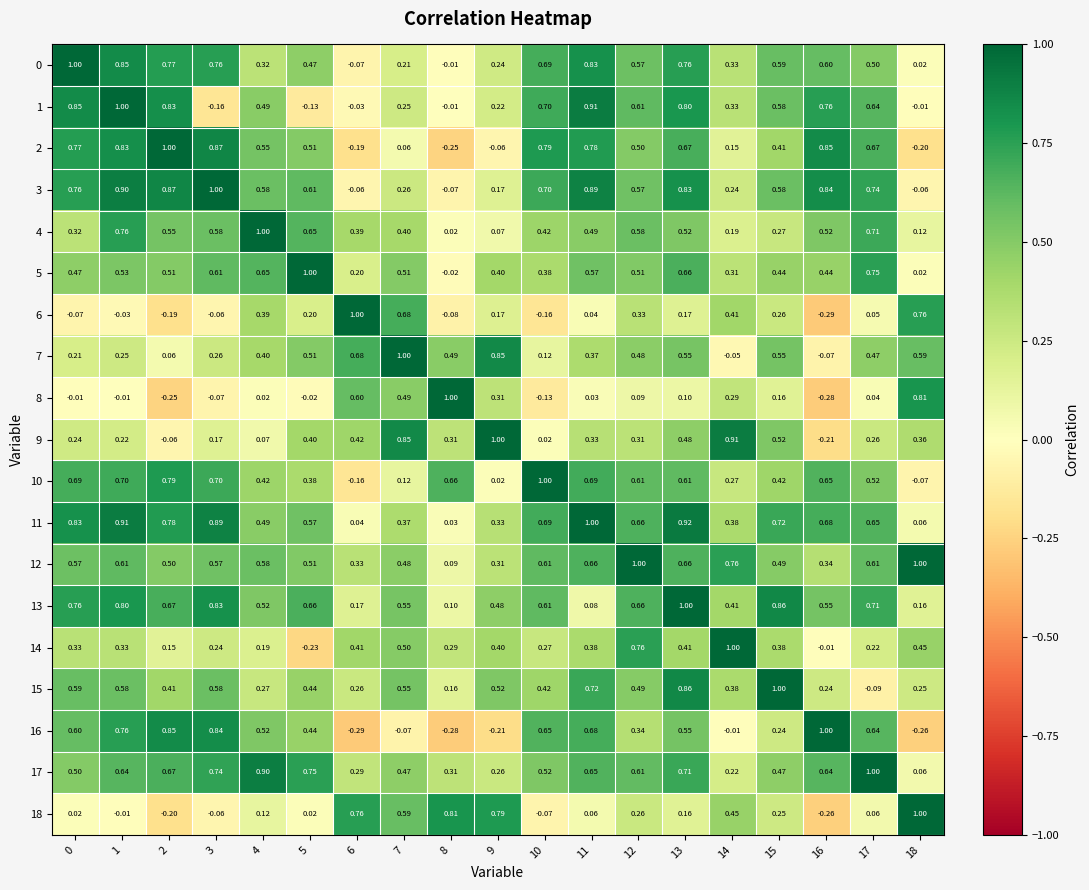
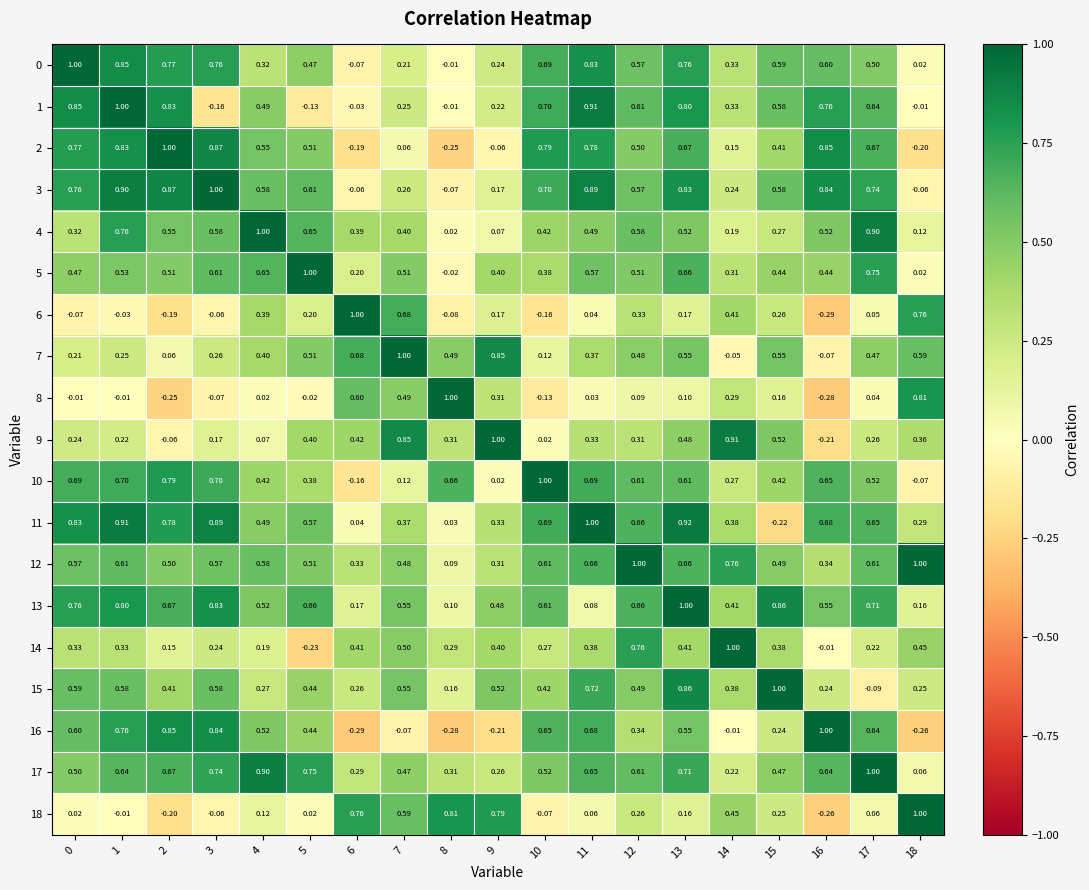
4, 17: 0.71 -> 0.90
11, 15: 0.72 -> -0.22
11, 18: 0.06 -> 0.29
